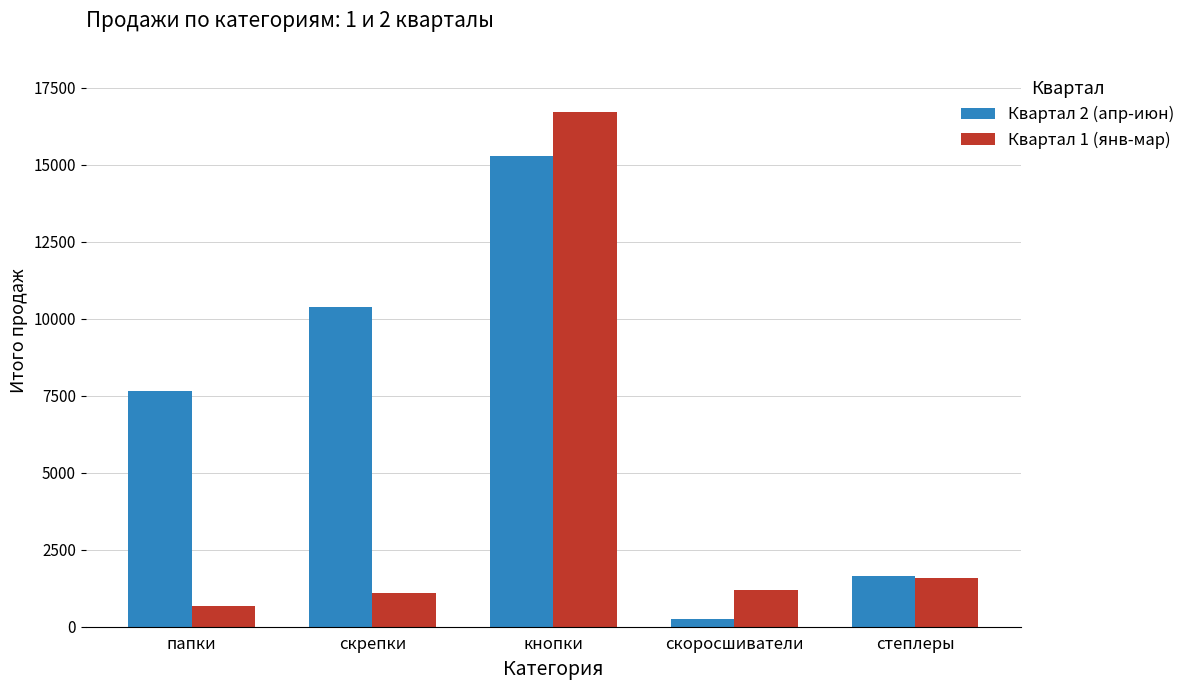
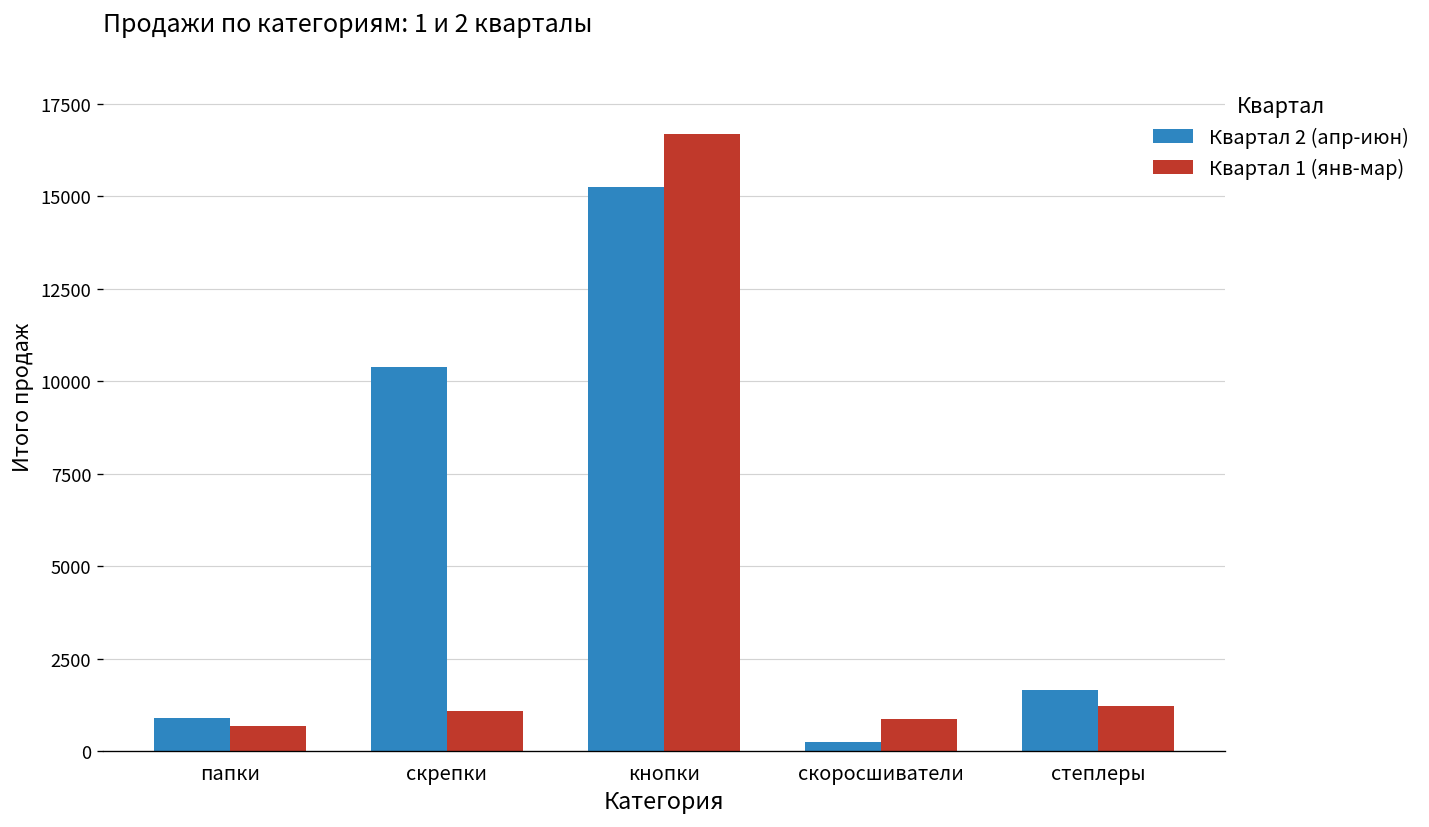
Квартал 2 (апр-июн), папки: 7700 -> 900
Квартал 1 (янв-мар), скоросшиватели: 1200 -> 900
Квартал 1 (янв-мар), степлеры: 1600 -> 1200
